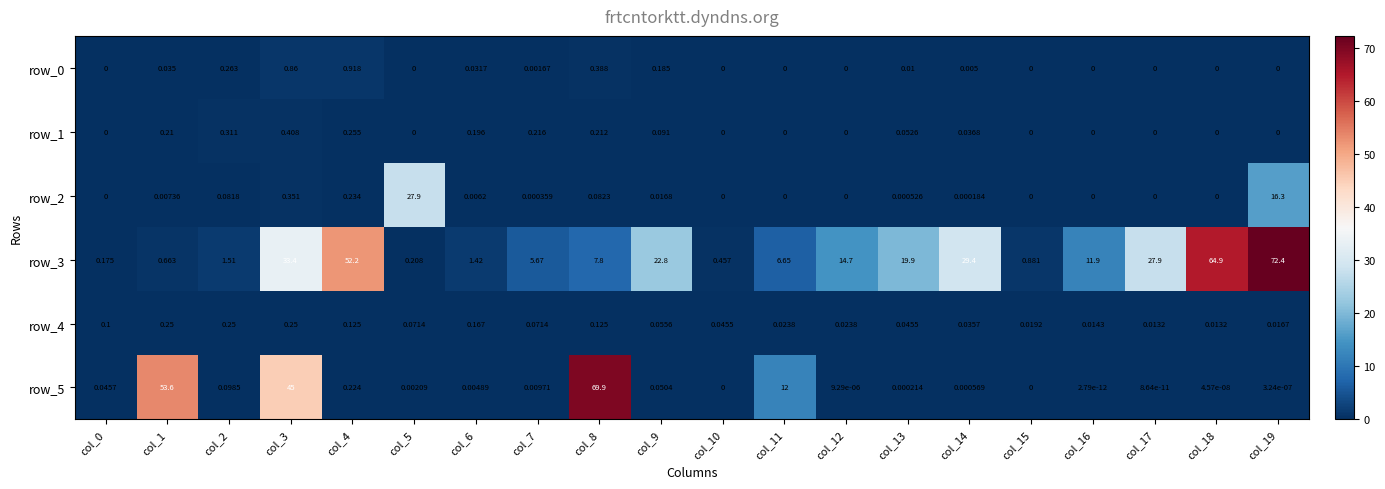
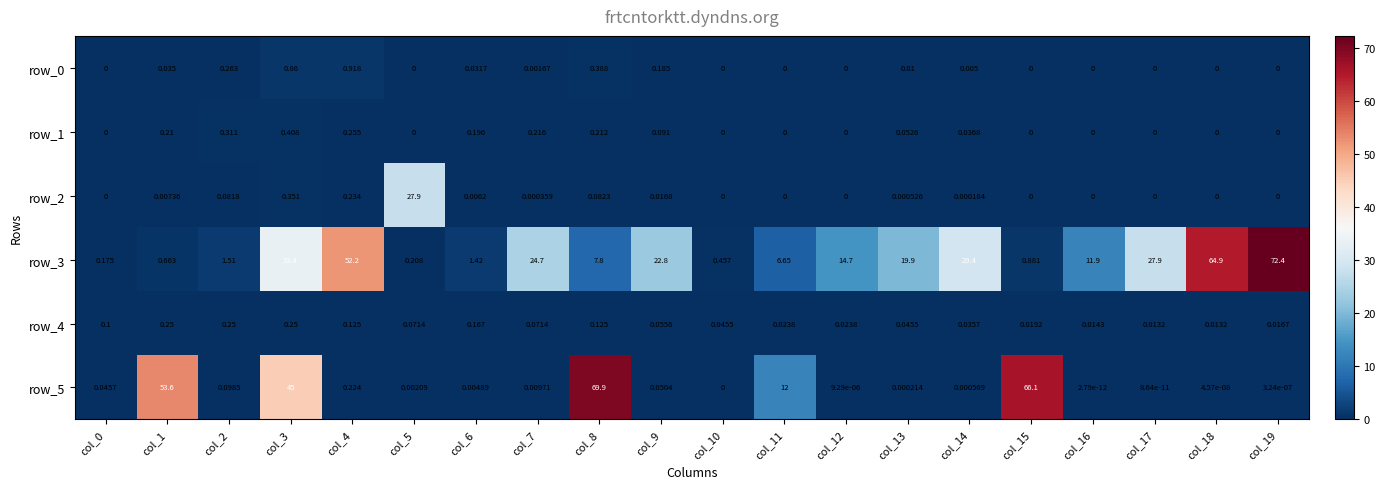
row_2, col_19: 16.3 -> 0
row_3, col_7: 5.67 -> 24.7
row_5, col_15: 0 -> 66.1
